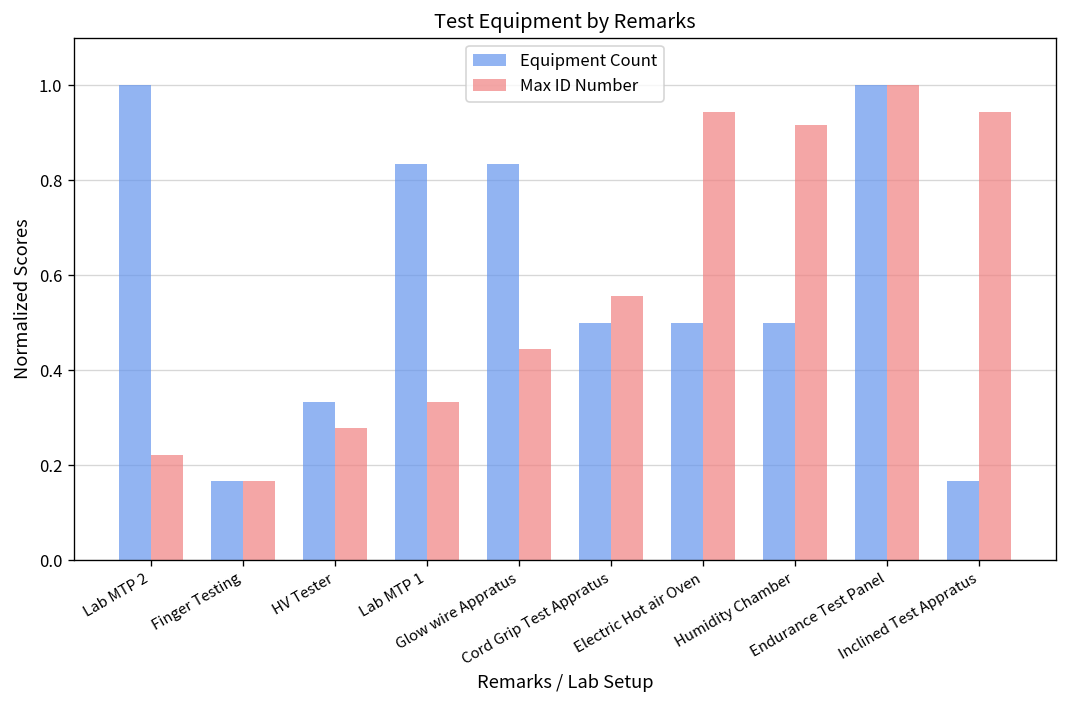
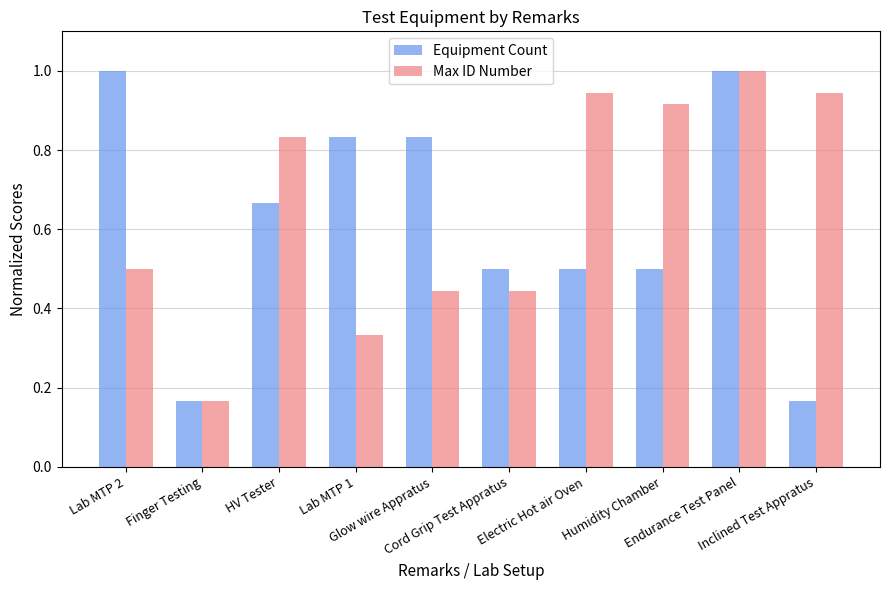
Max ID Number, Lab MTP 2: 0.22 -> 0.50
Equipment Count, HV Tester: 0.33 -> 0.67
Max ID Number, HV Tester: 0.28 -> 0.83
Max ID Number, Cord Grip Test Appratus: 0.56 -> 0.44
